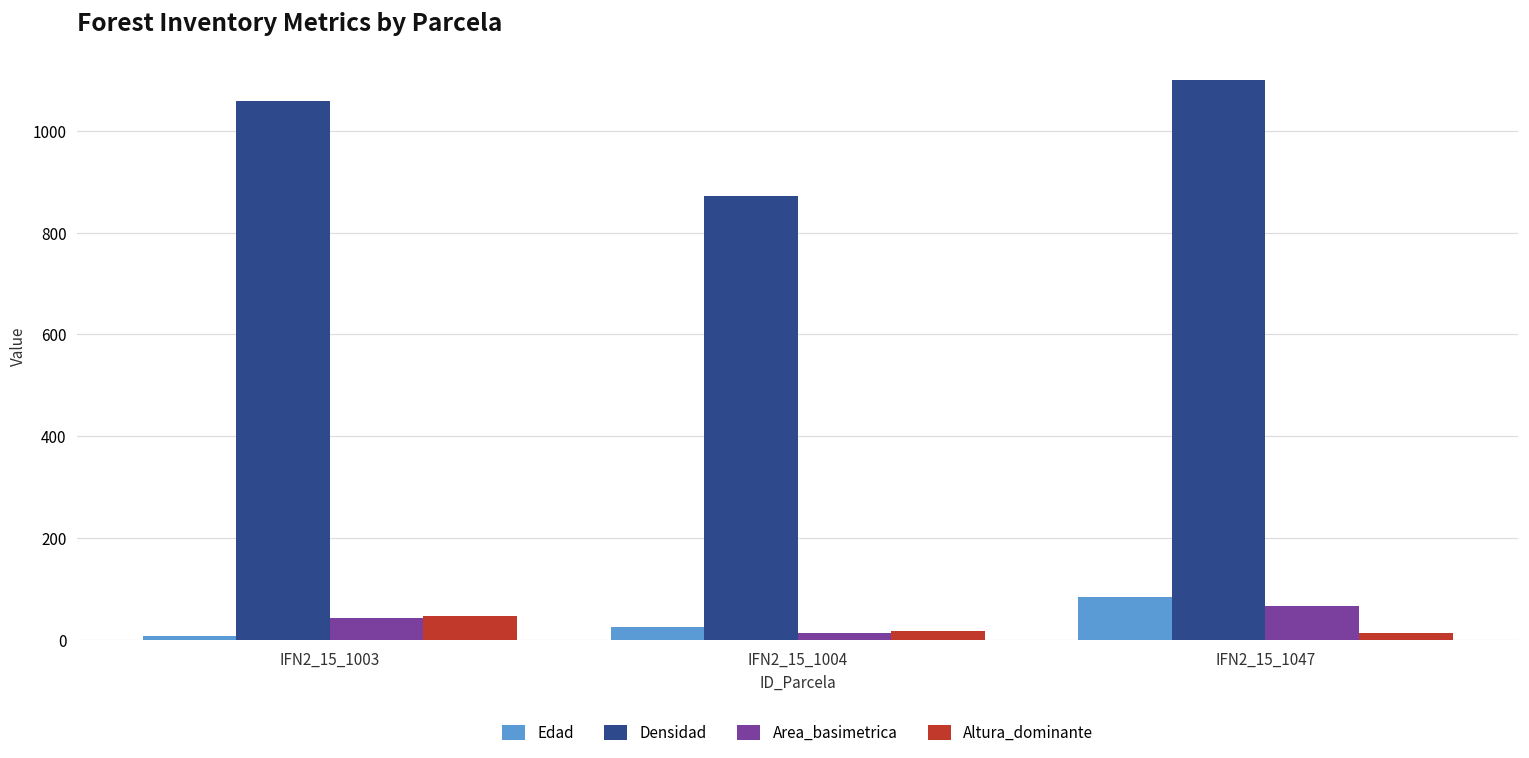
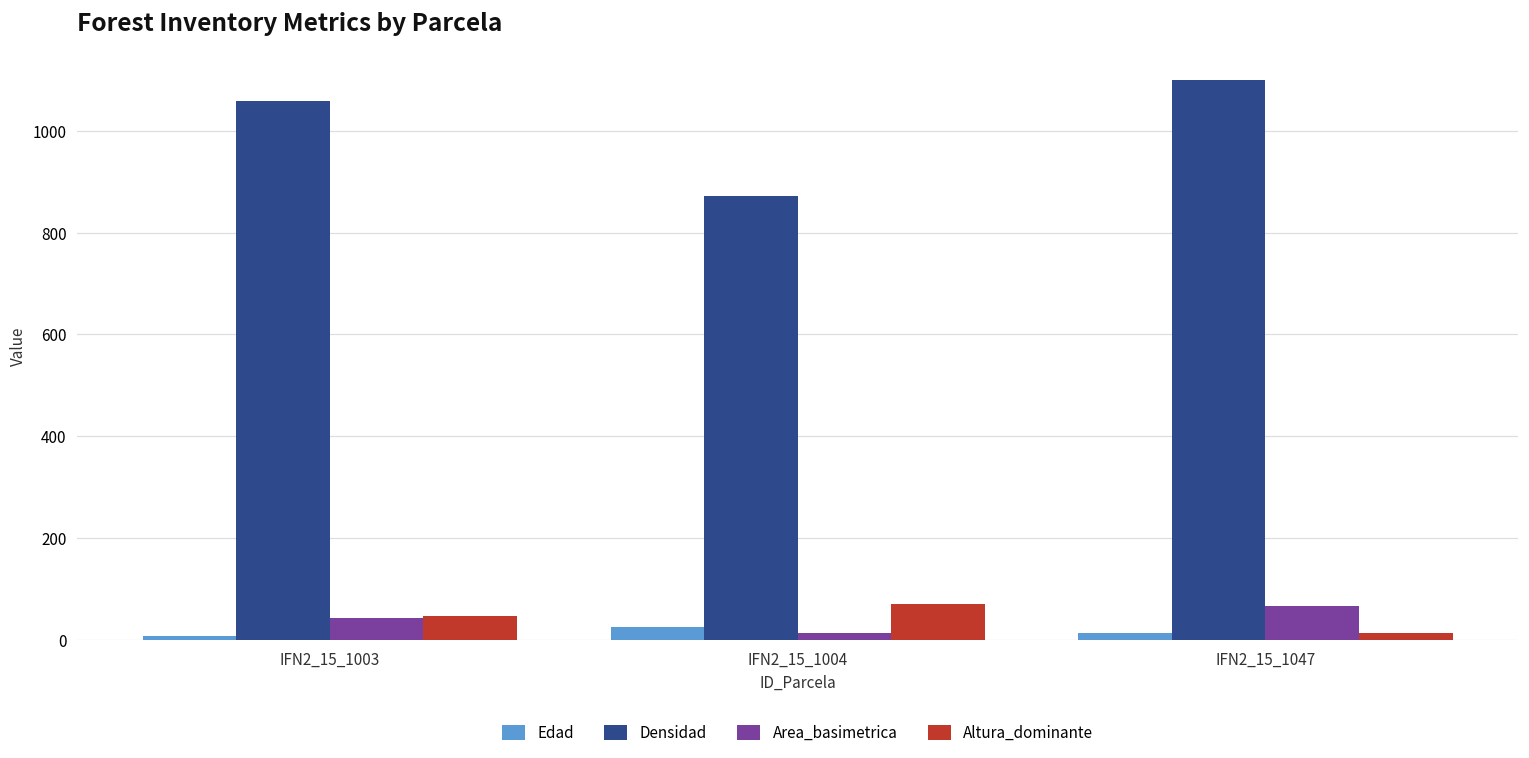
Altura_dominante, IFN2_15_1004: 20 -> 70
Edad, IFN2_15_1047: 90 -> 20
